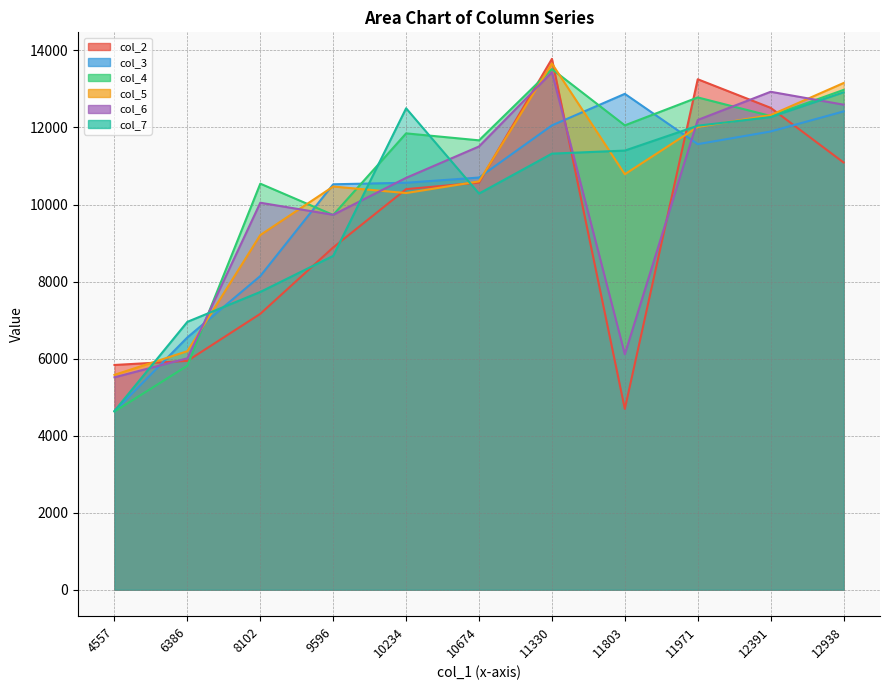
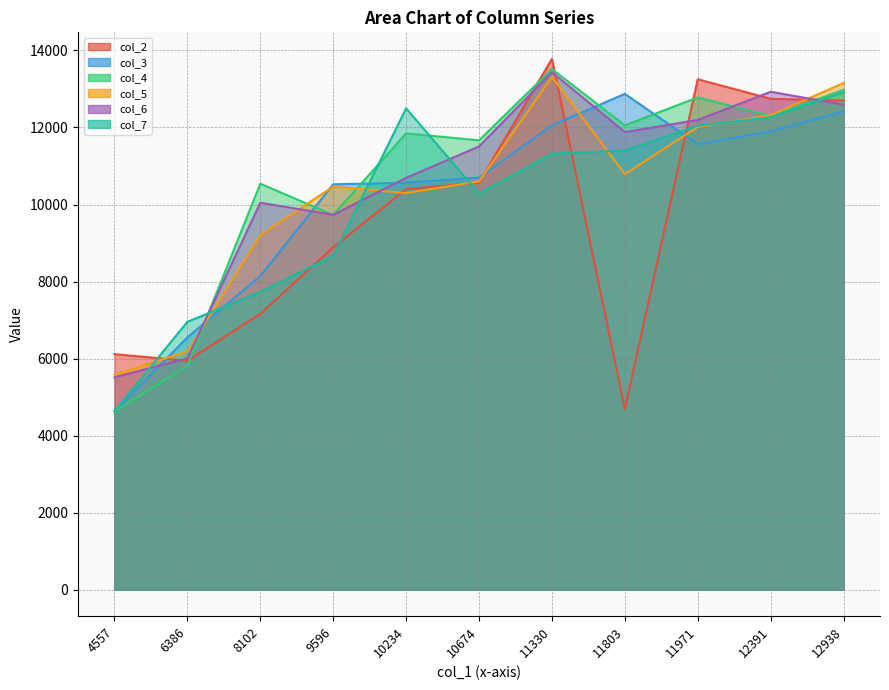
col_2, 4557: 5800 -> 6100
col_5, 11330: 13700 -> 13300
col_6, 11803: 6100 -> 11900
col_2, 12391: 12500 -> 12700
col_2, 12938: 11100 -> 12700
